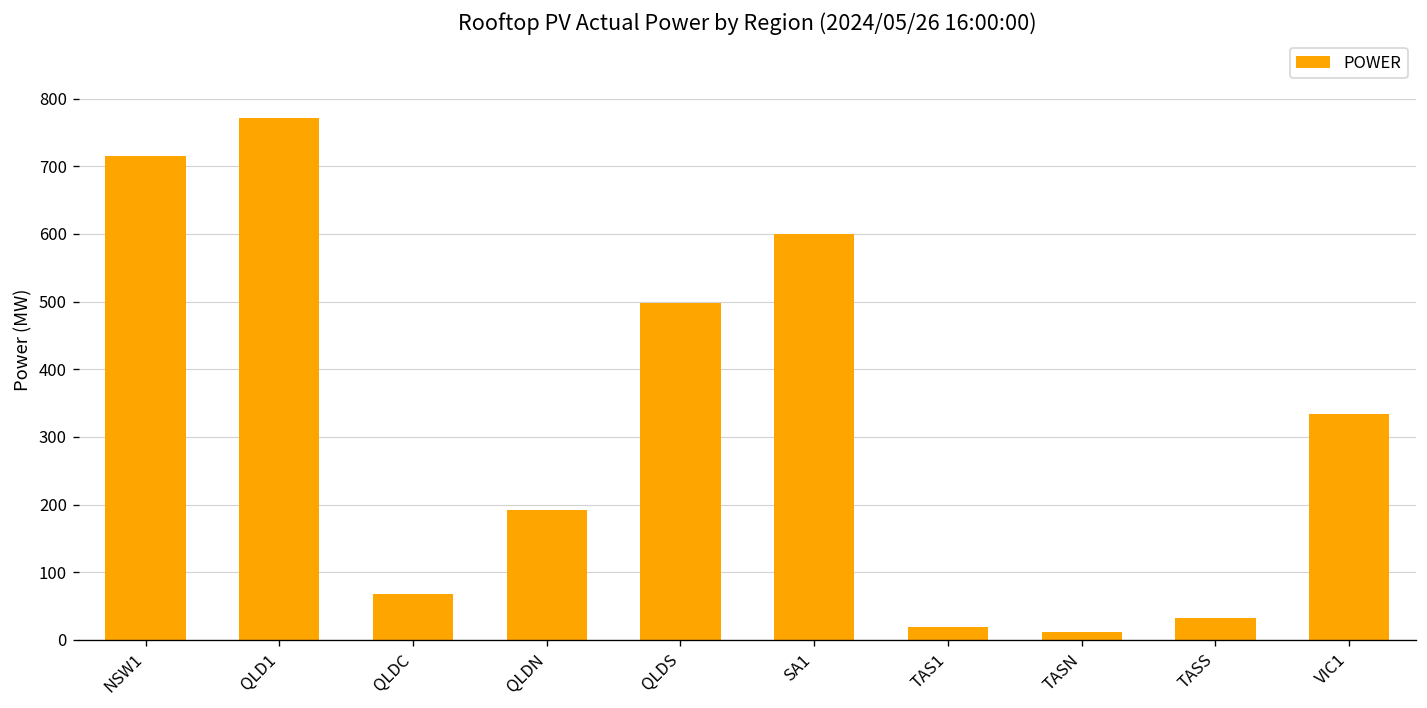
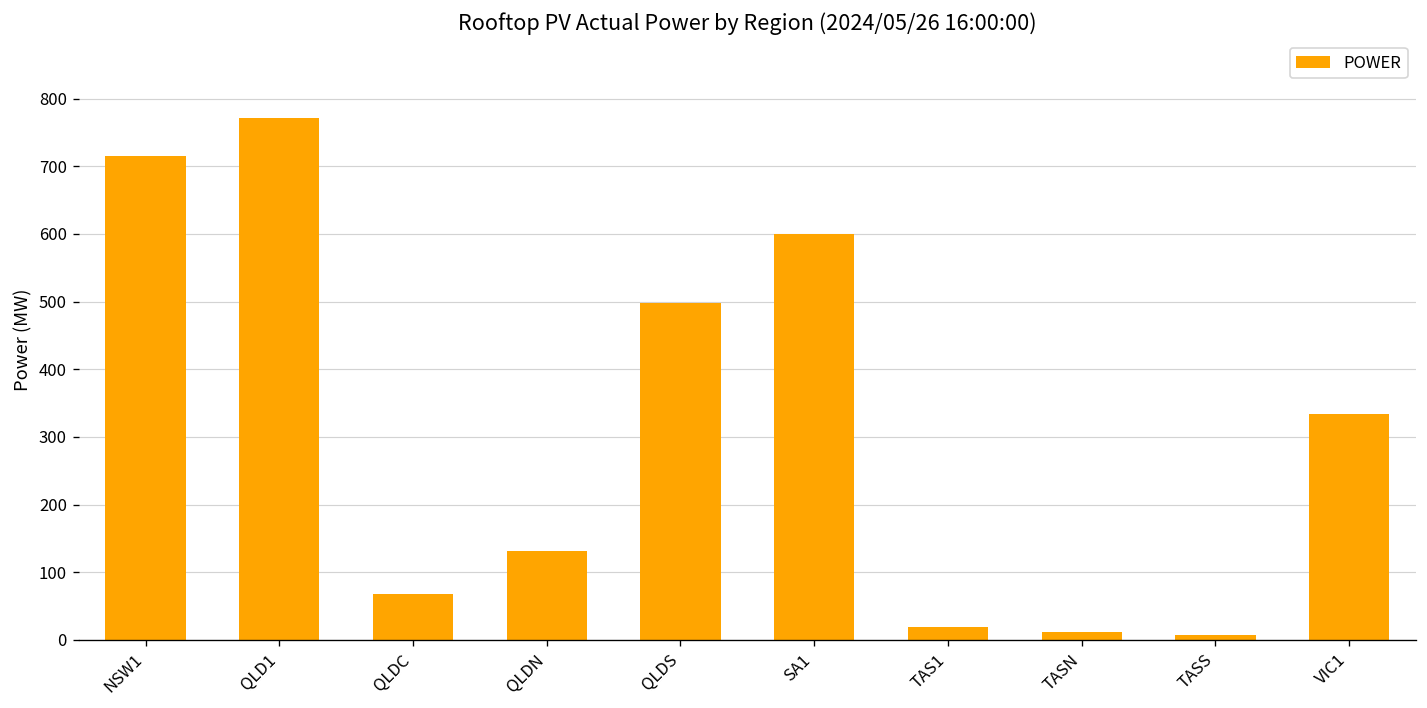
QLDN: 190 -> 130
TASS: 30 -> 10
